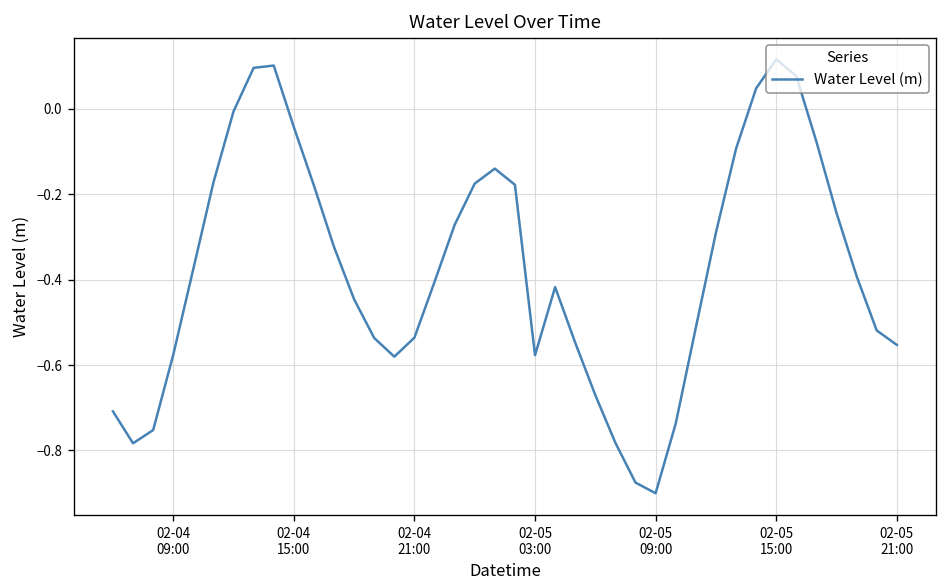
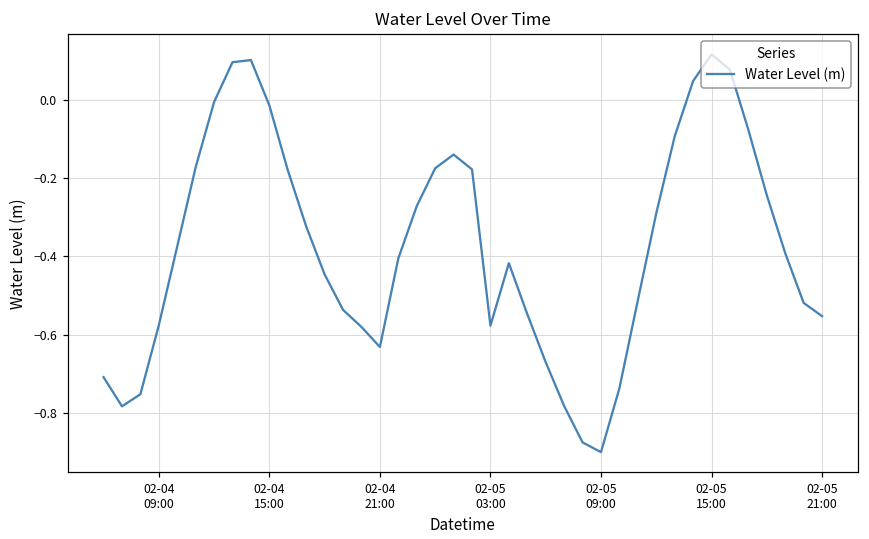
02-04 15:00: -0.04 -> -0.01
02-04 21:00: -0.54 -> -0.63
